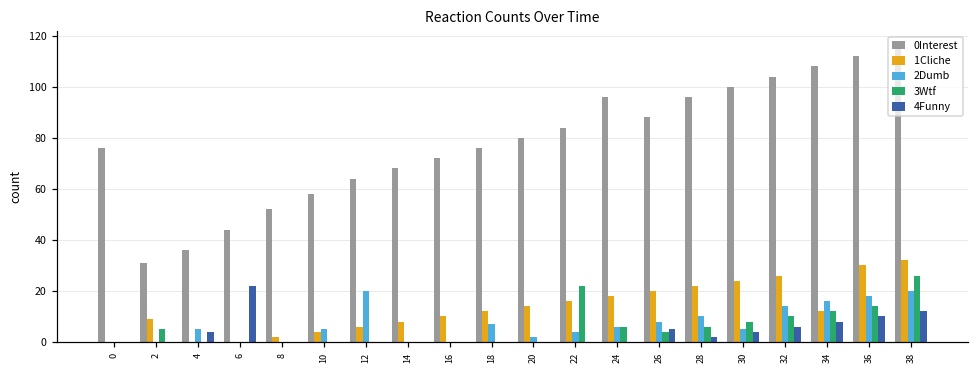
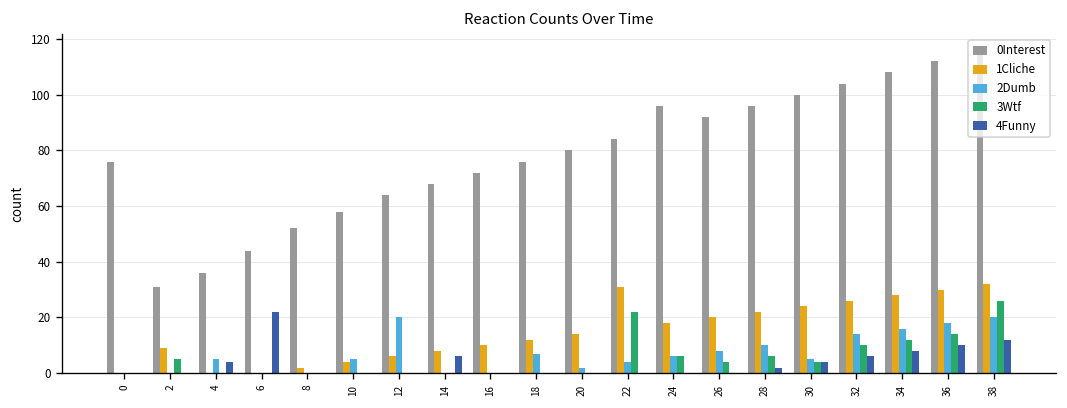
4Funny, 14: 0 -> 6
1Cliche, 22: 16 -> 31
0Interest, 26: 88 -> 92
4Funny, 26: 5 -> 0
3Wtf, 30: 8 -> 4
1Cliche, 34: 12 -> 28
